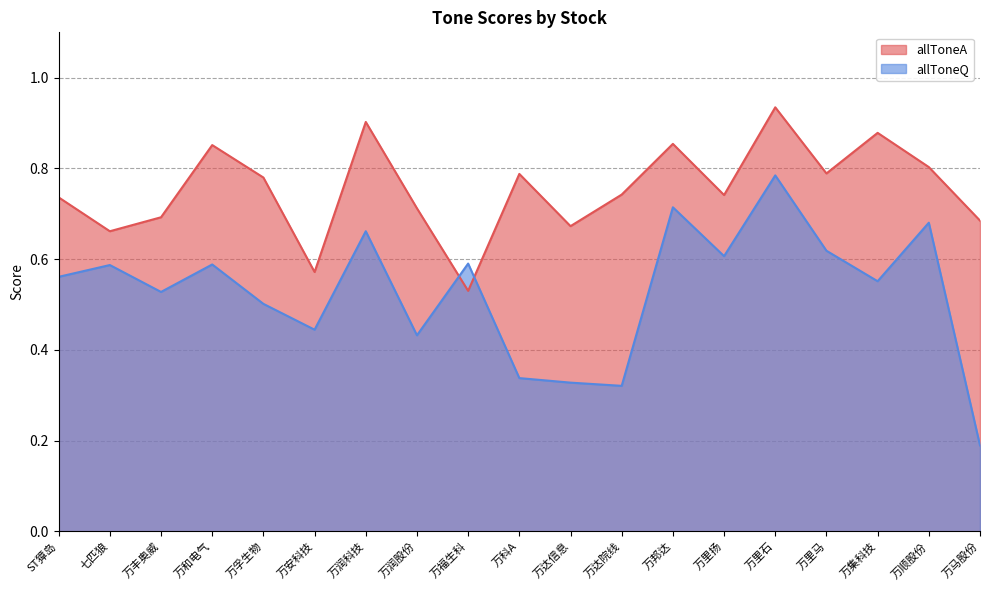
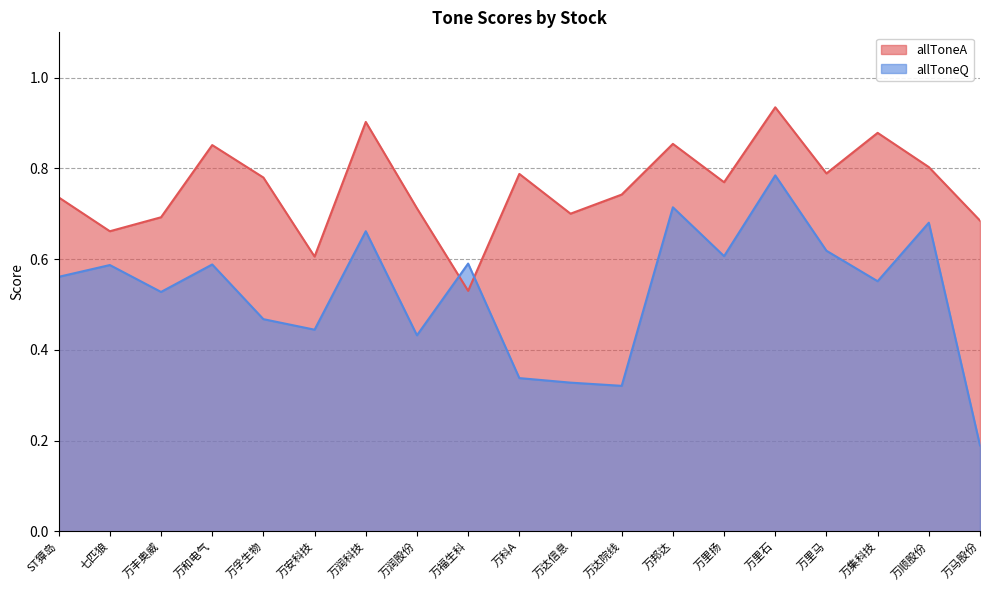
allToneQ, 万孚生物: 0.50 -> 0.47
allToneA, 万安科技: 0.57 -> 0.61
allToneA, 万达信息: 0.67 -> 0.70
allToneA, 万里扬: 0.74 -> 0.77
